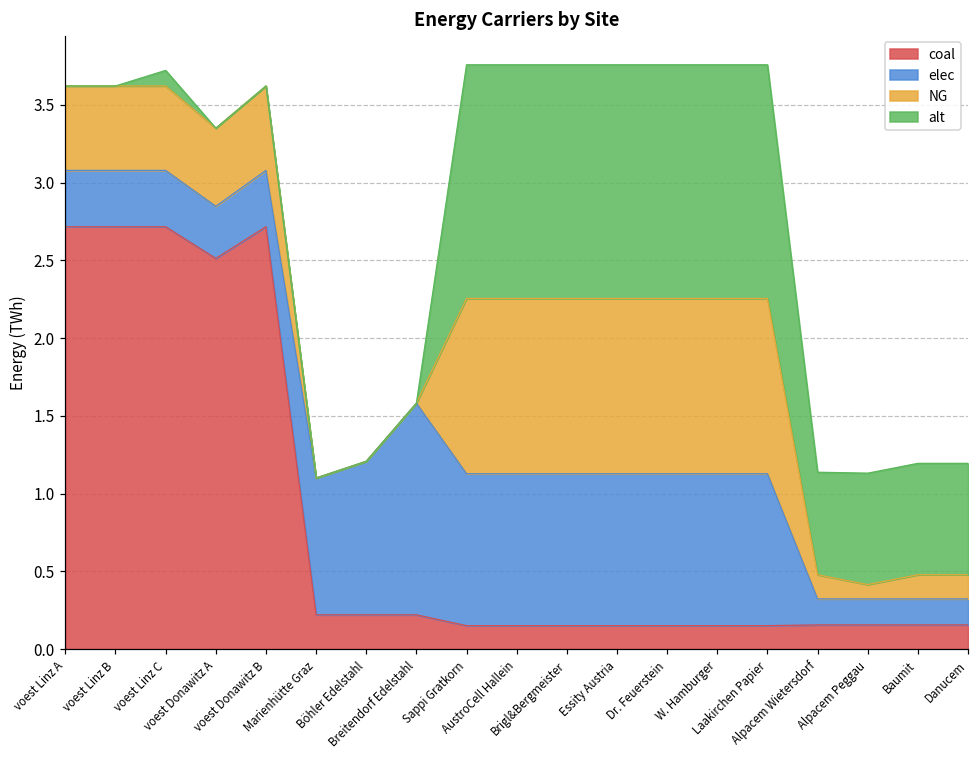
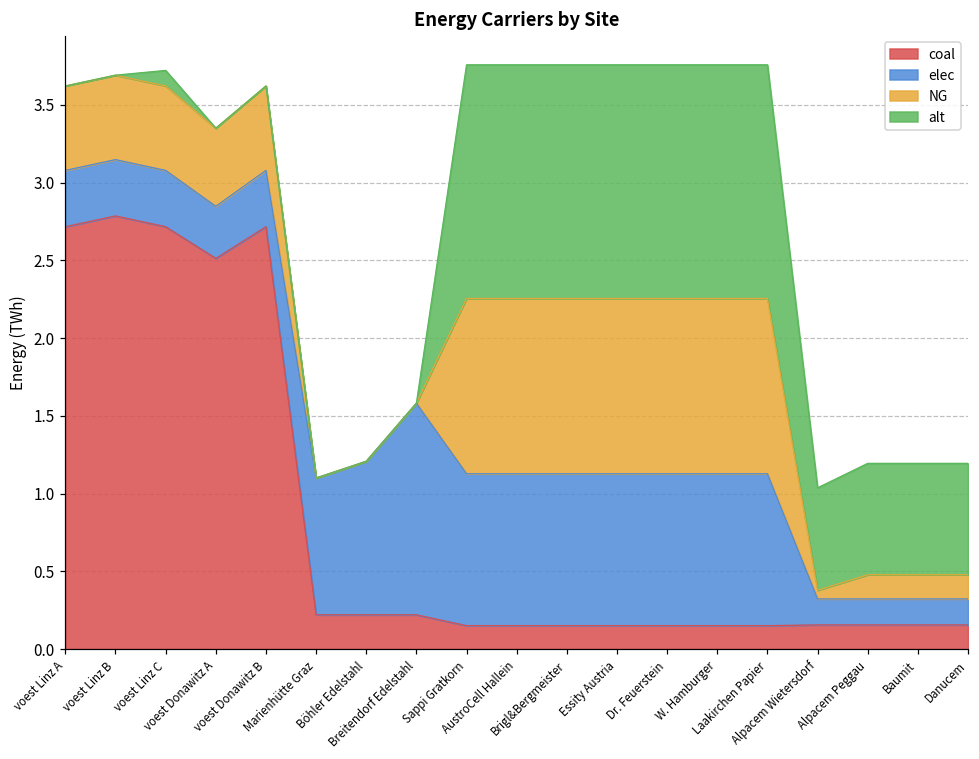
coal, voest Linz B: 2.72 -> 2.79
NG, Alpacem Wietersdorf: 0.16 -> 0.05
NG, Alpacem Peggau: 0.09 -> 0.16
